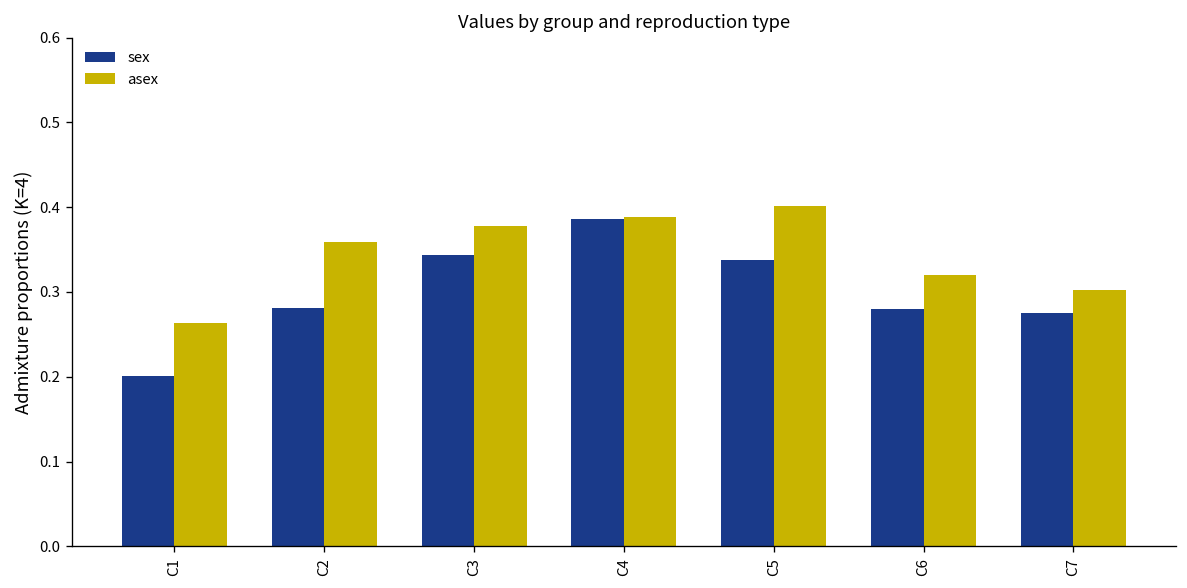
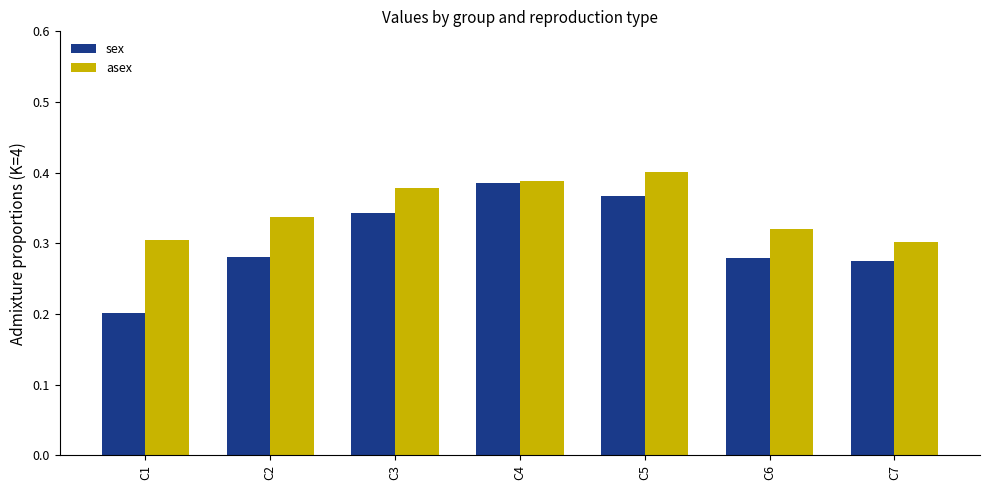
asex, C1: 0.26 -> 0.31
asex, C2: 0.36 -> 0.34
sex, C5: 0.34 -> 0.37
